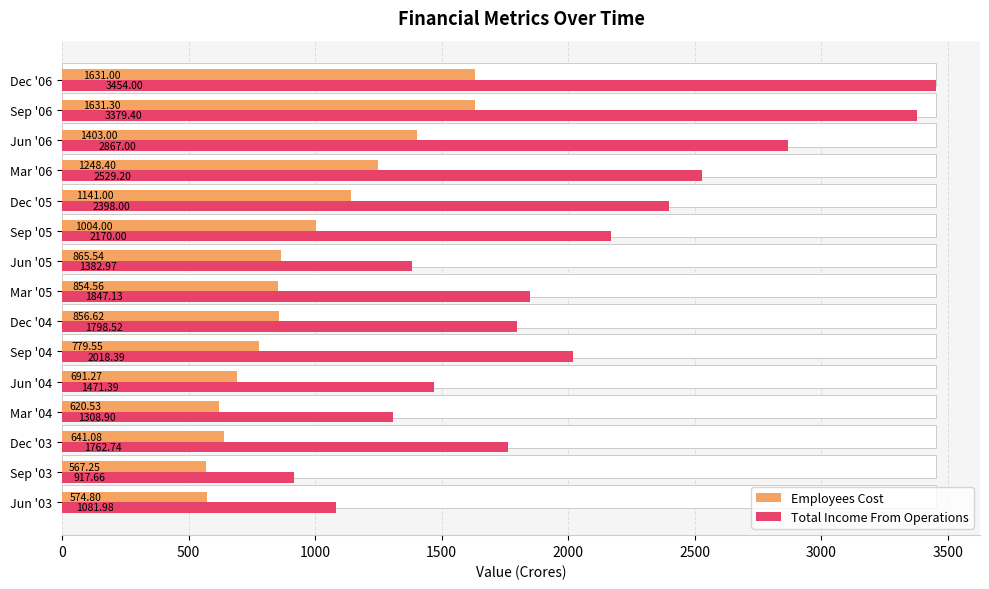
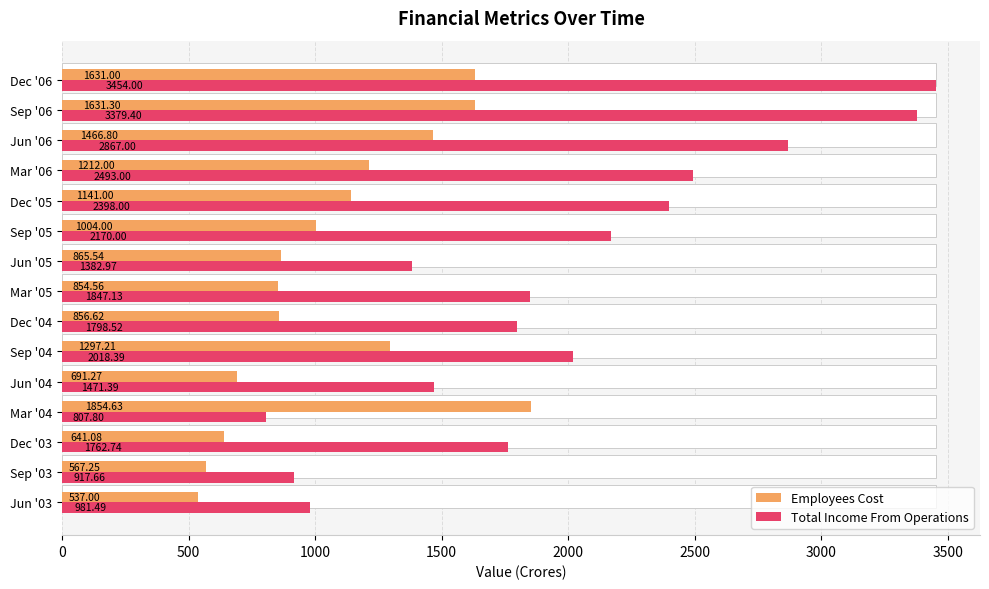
Employees Cost, Jun '06: 1403.00 -> 1466.80
Employees Cost, Mar '06: 1248.40 -> 1212.00
Total Income From Operations, Mar '06: 2529.20 -> 2493.00
Employees Cost, Sep '04: 779.55 -> 1297.21
Employees Cost, Mar '04: 620.53 -> 1854.63
Total Income From Operations, Mar '04: 1308.90 -> 807.80
Employees Cost, Jun '03: 574.80 -> 537.00
Total Income From Operations, Jun '03: 1081.98 -> 981.49
